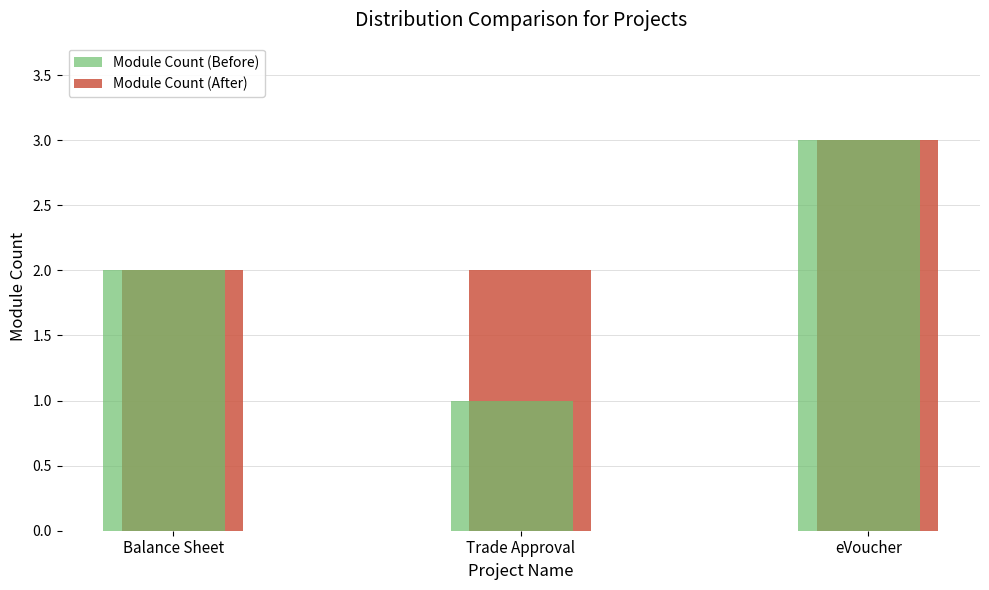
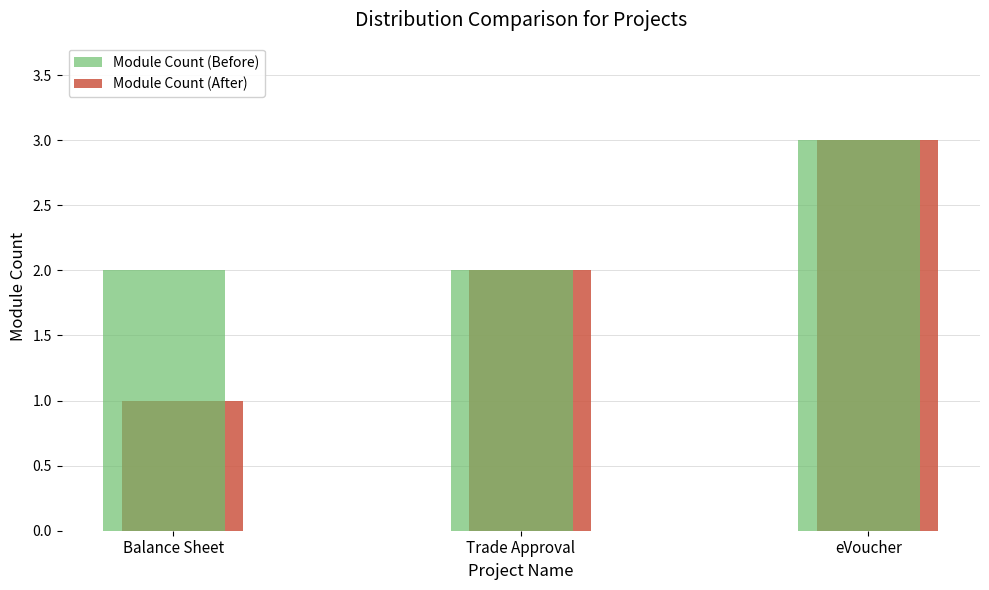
Module Count (After), Balance Sheet: 2 -> 1
Module Count (Before), Trade Approval: 1 -> 2
